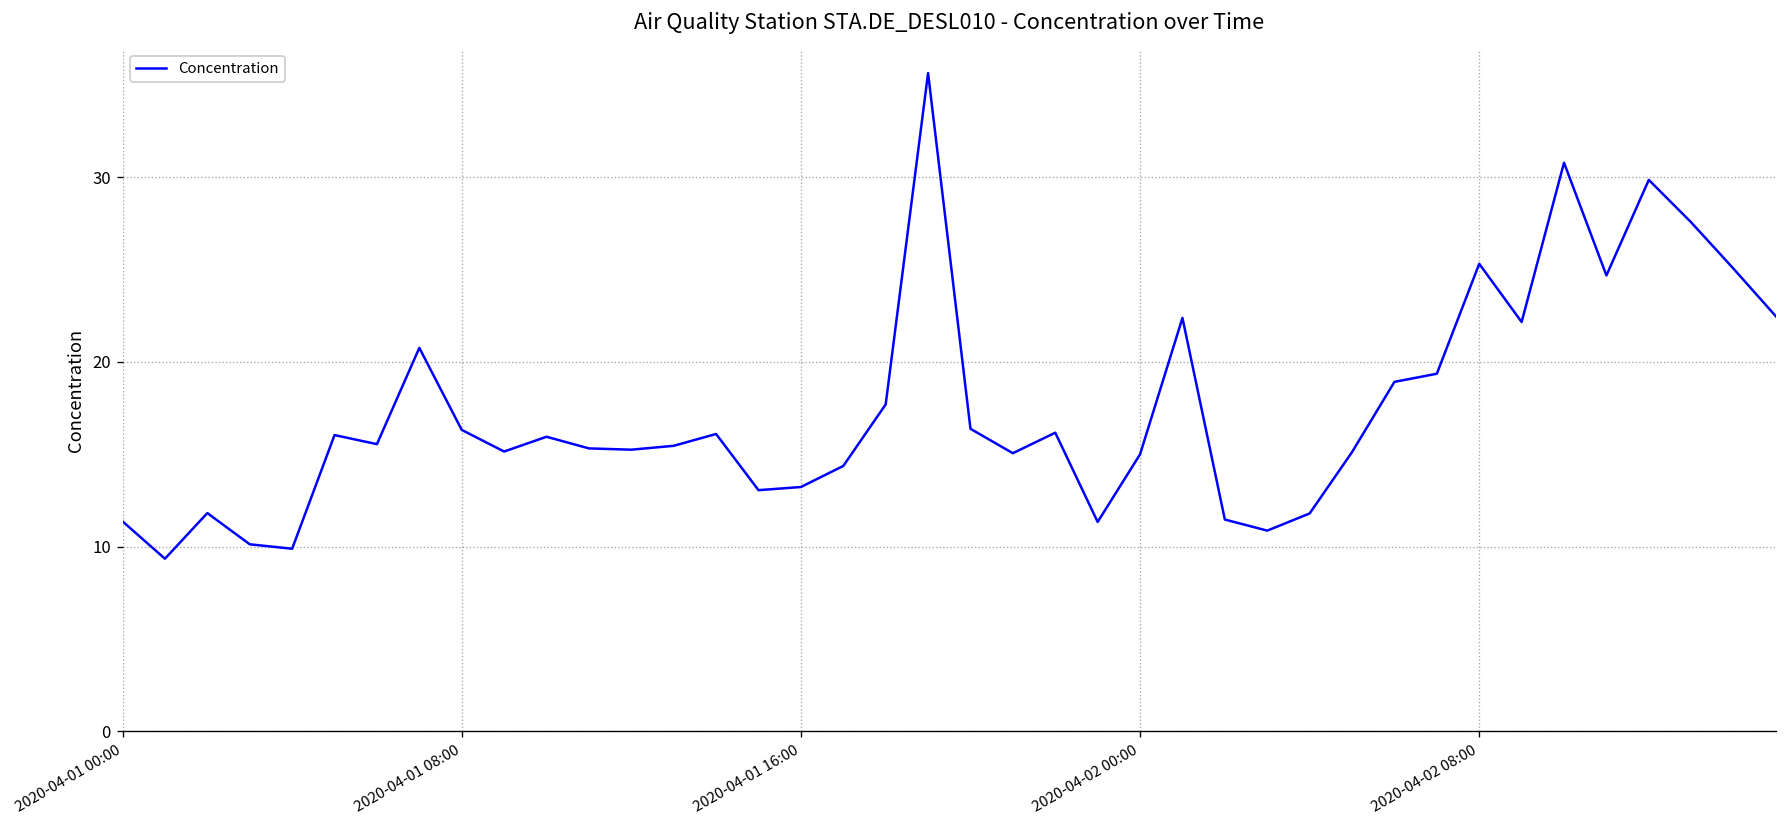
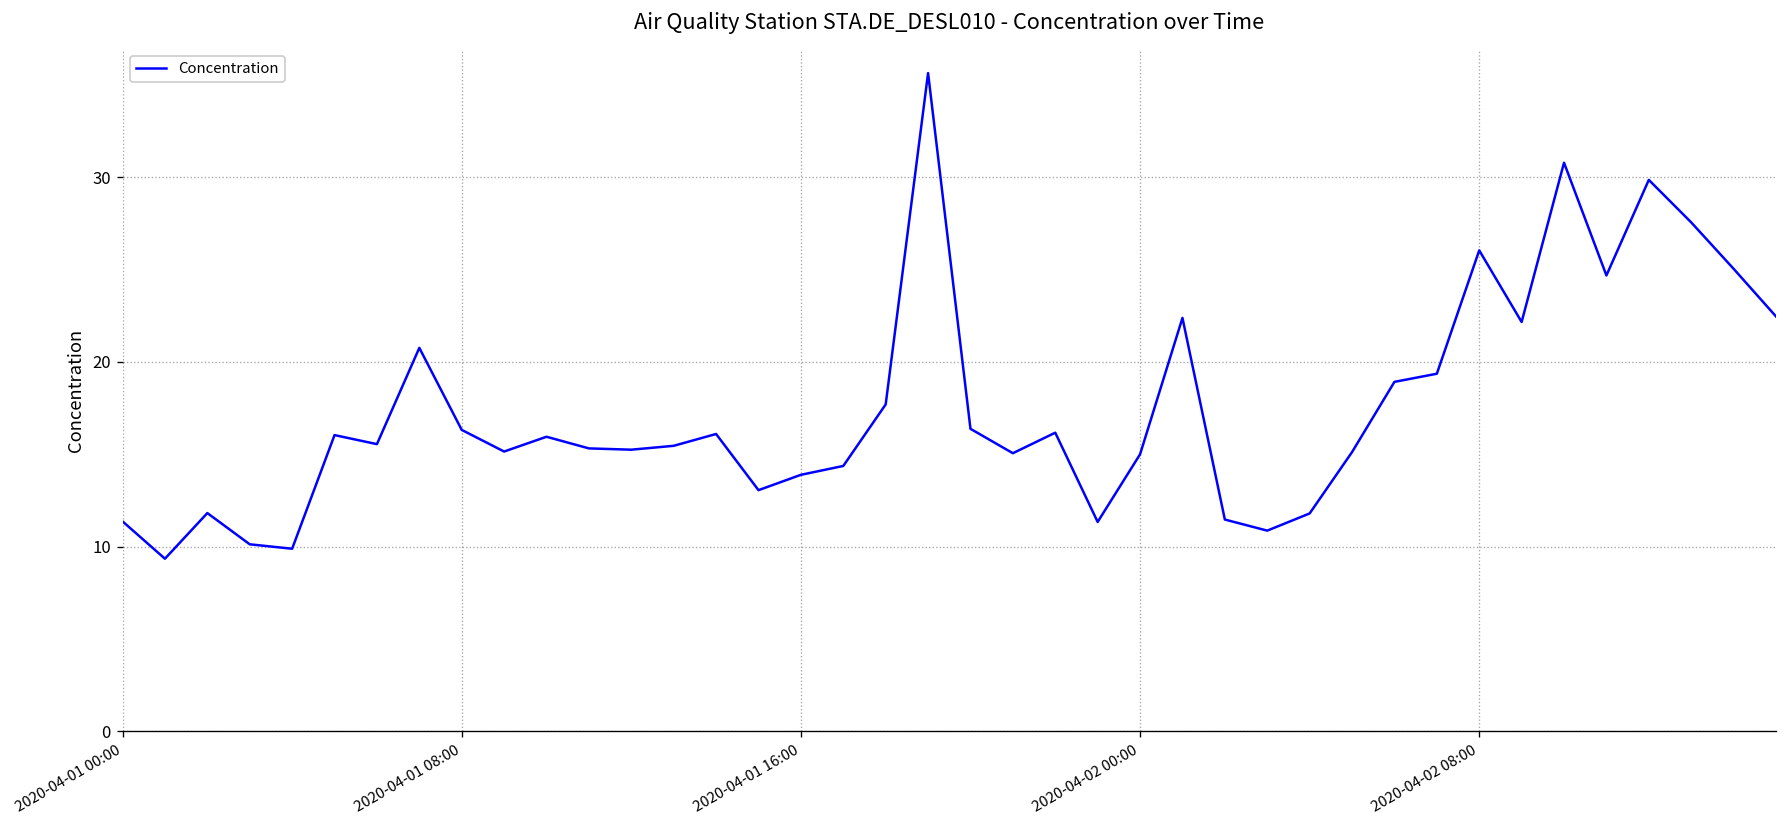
2020-04-01 16:00: 13.2 -> 13.9
2020-04-02 08:00: 25.3 -> 26.0
